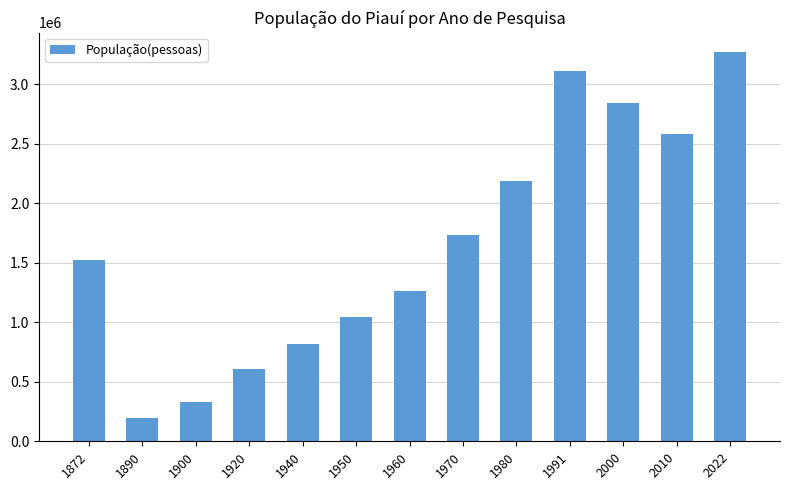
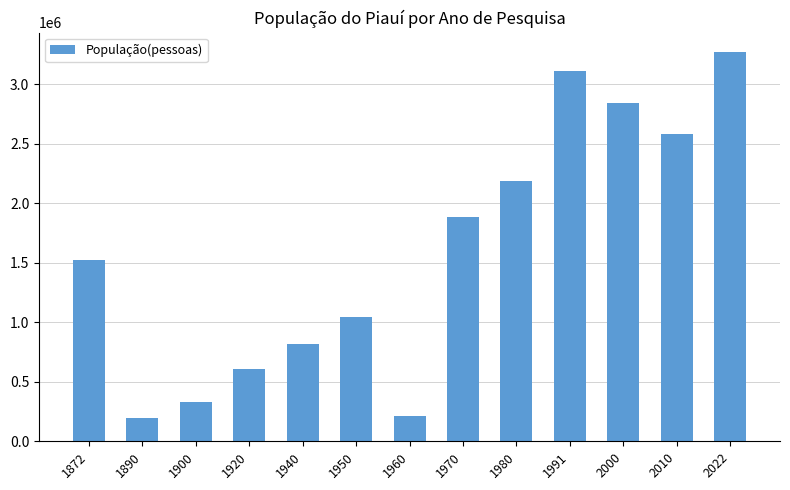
1960: 1260000 -> 210000
1970: 1730000 -> 1890000
